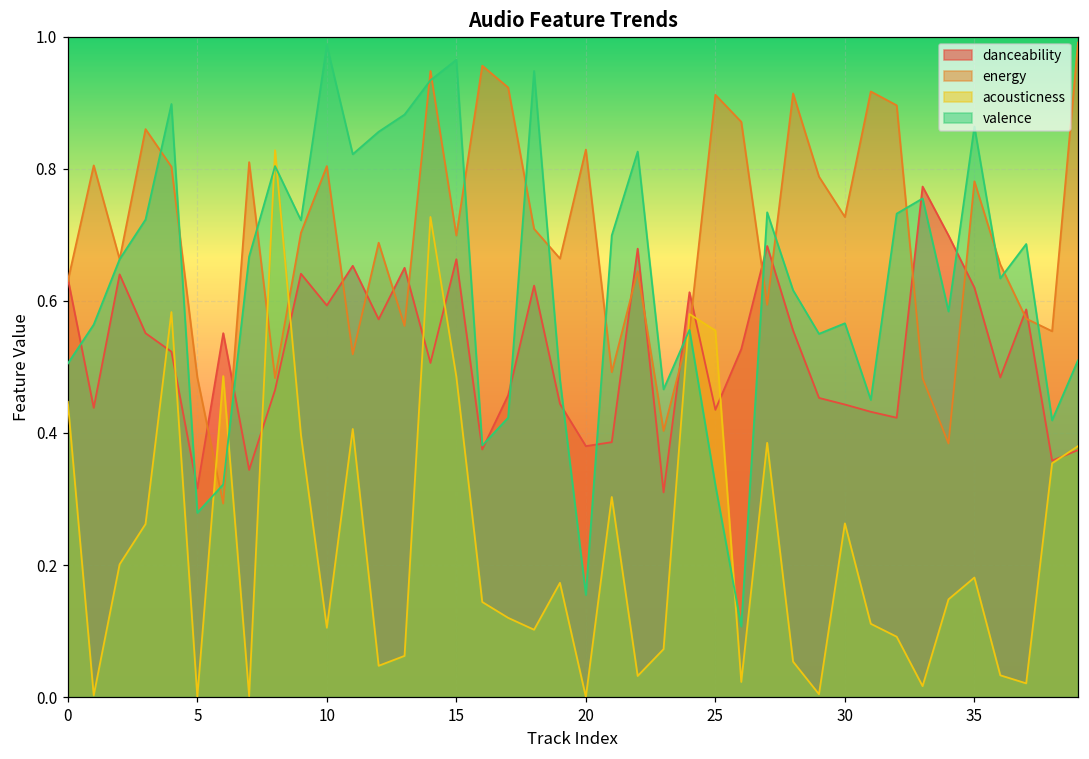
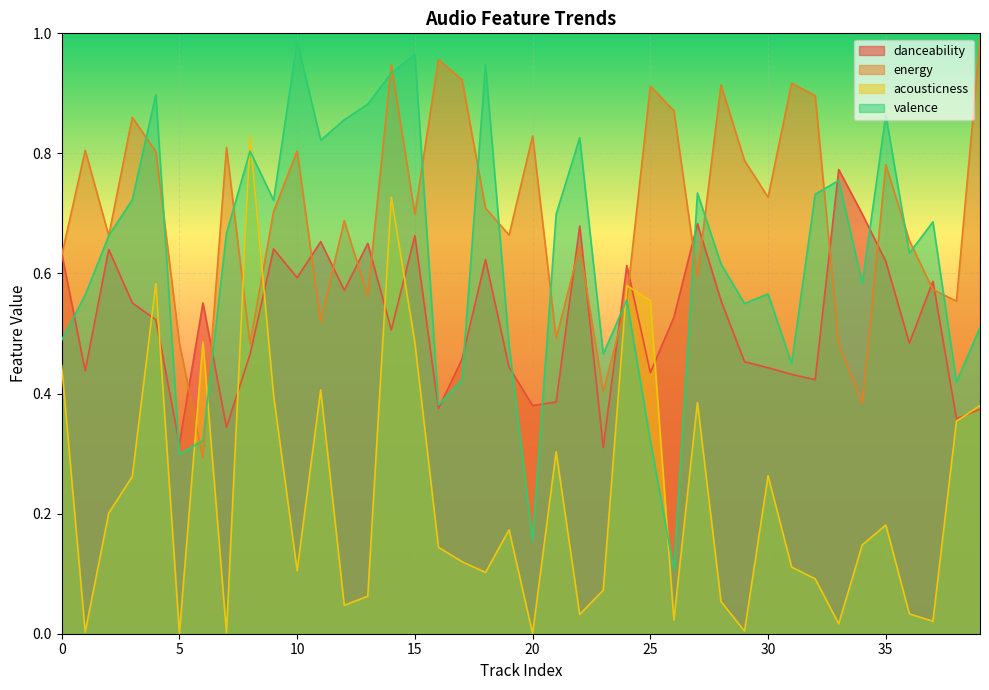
valence, 0: 0.51 -> 0.49
valence, 5: 0.28 -> 0.30
